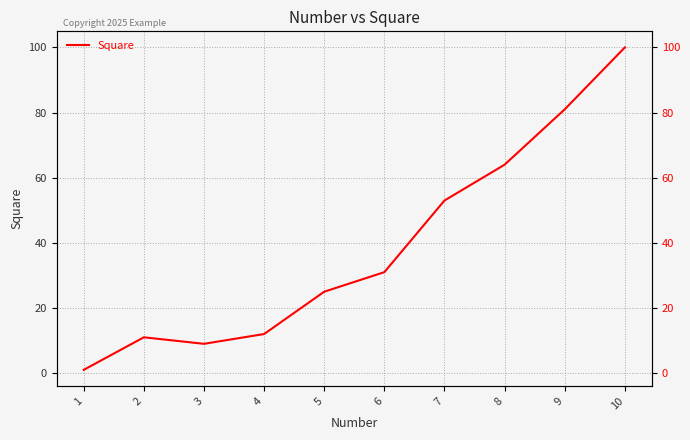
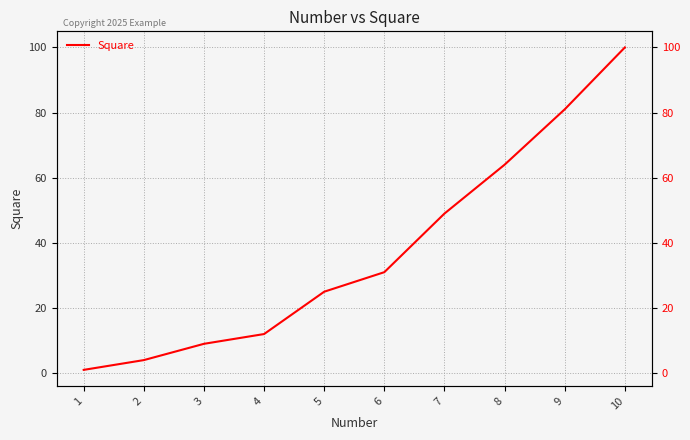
2: 11 -> 4
7: 53 -> 49
